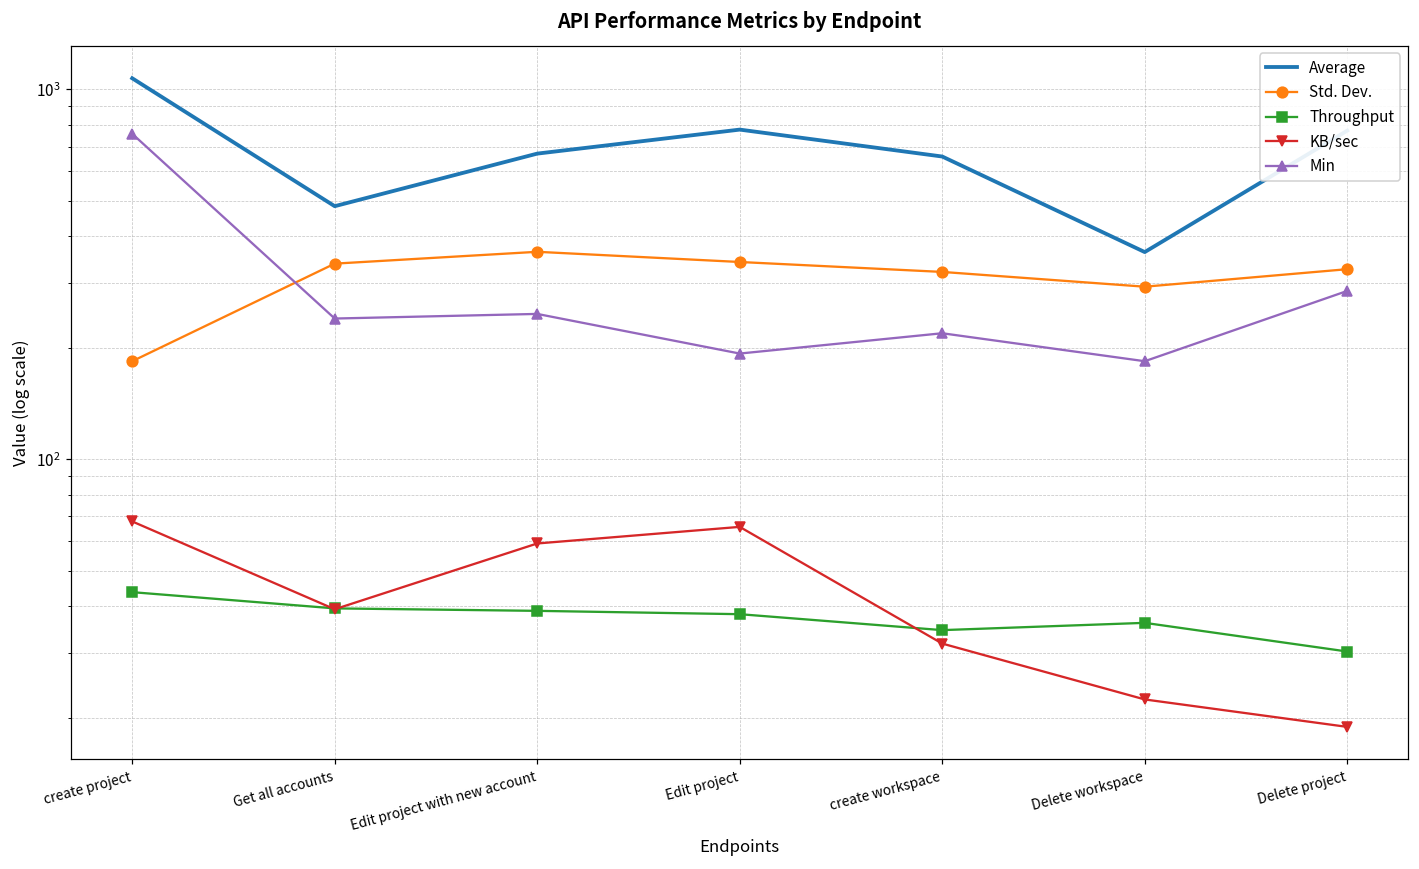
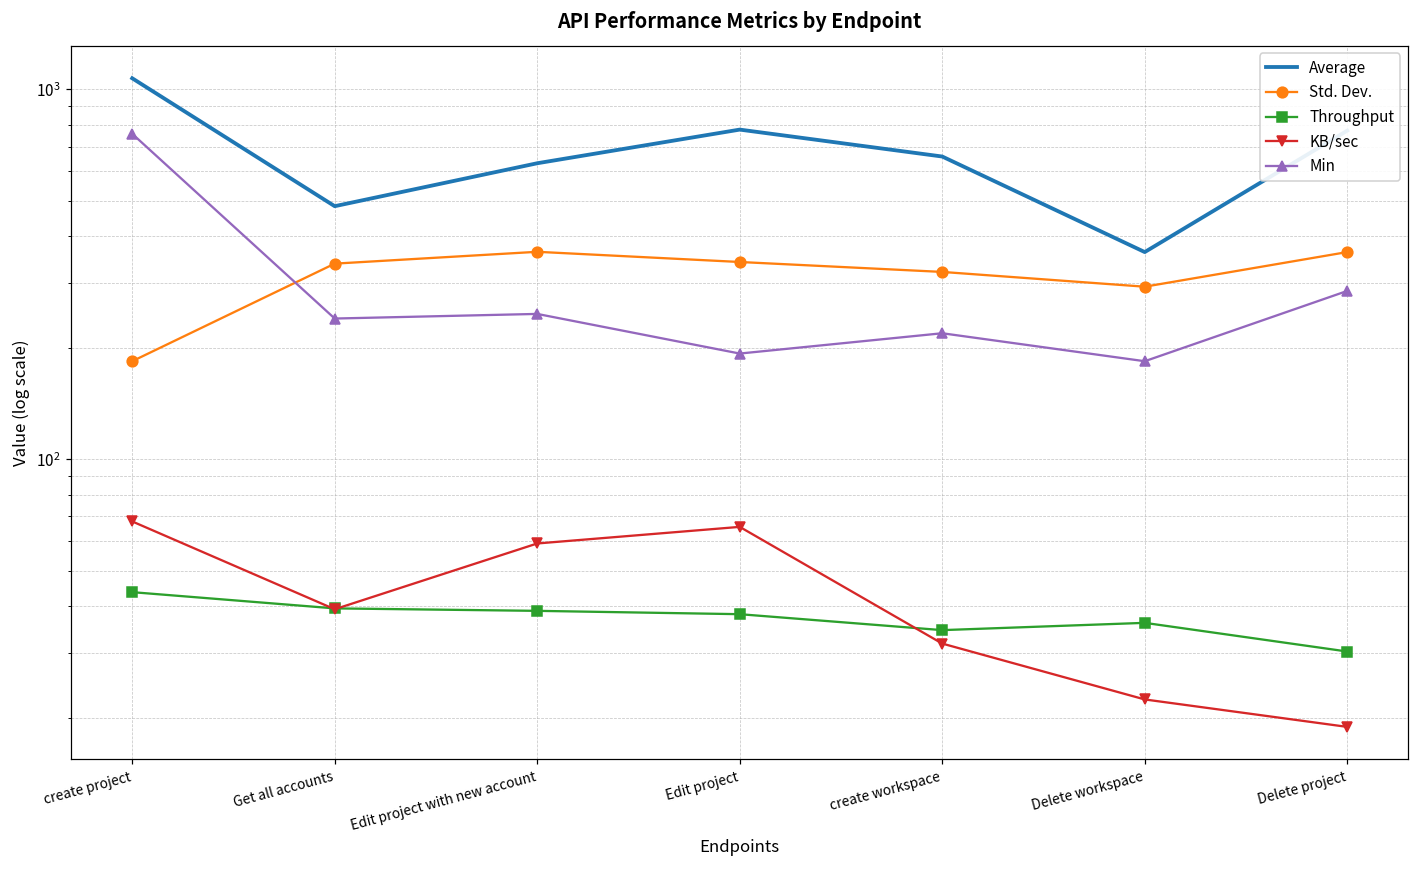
Average, Edit project with new account: 670 -> 630
Std. Dev., Delete project: 330 -> 360
